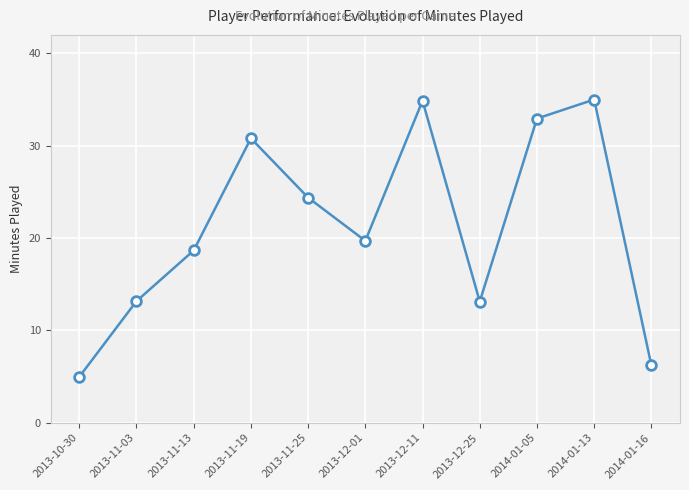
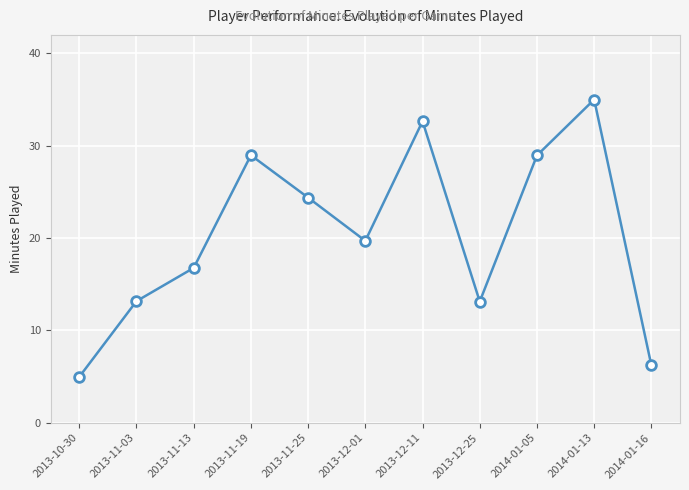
2013-11-13: 19 -> 17
2013-11-19: 31 -> 29
2013-12-11: 35 -> 33
2014-01-05: 33 -> 29
